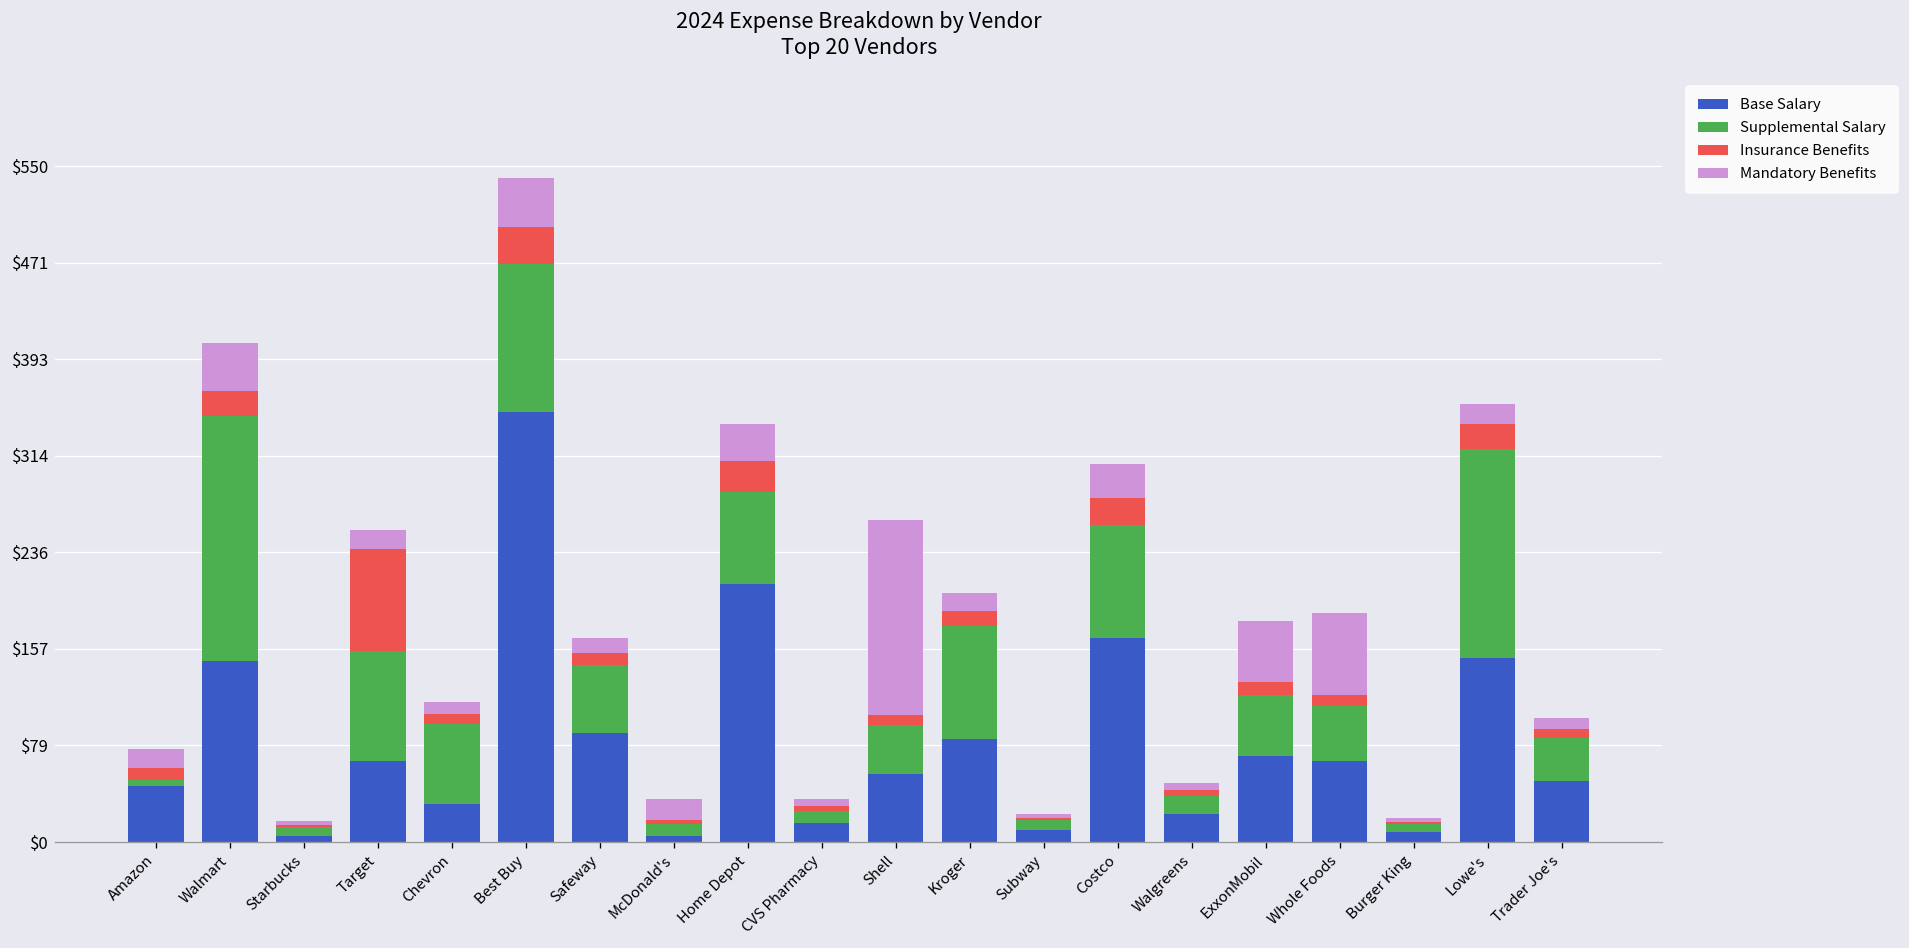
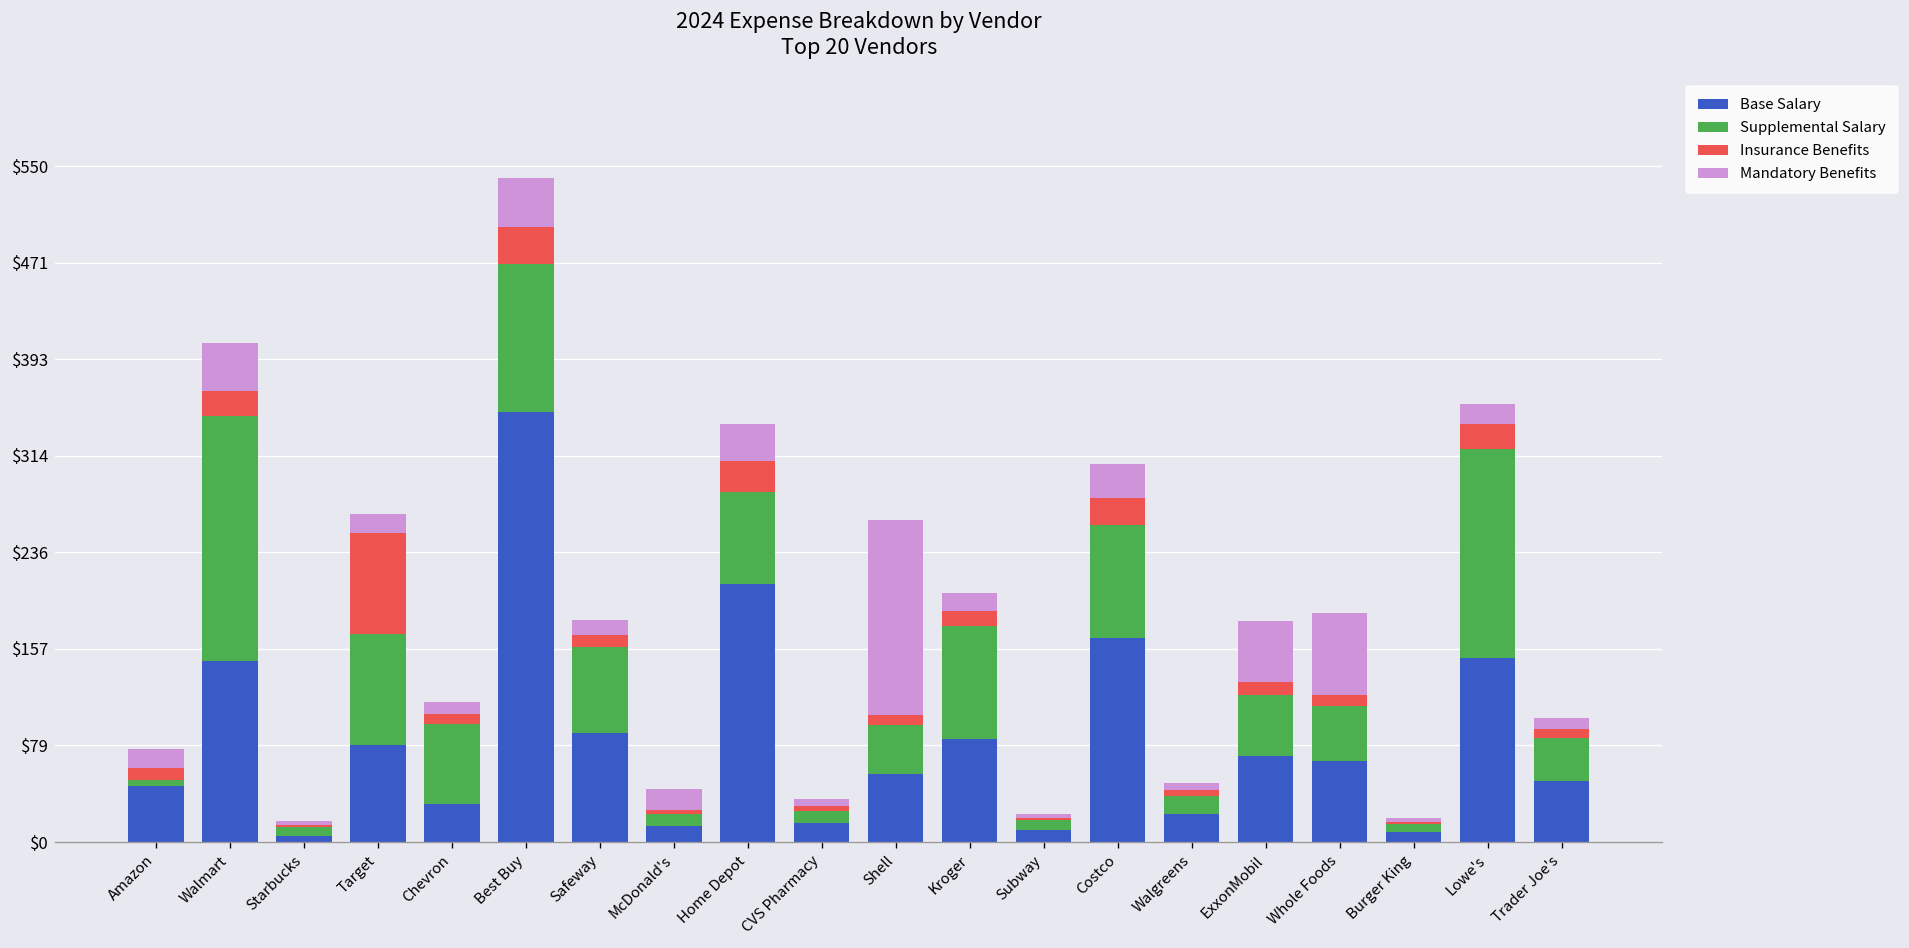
Base Salary, Target: $66 -> $79
Supplemental Salary, Safeway: $55 -> $70
Base Salary, McDonald's: $5 -> $13
